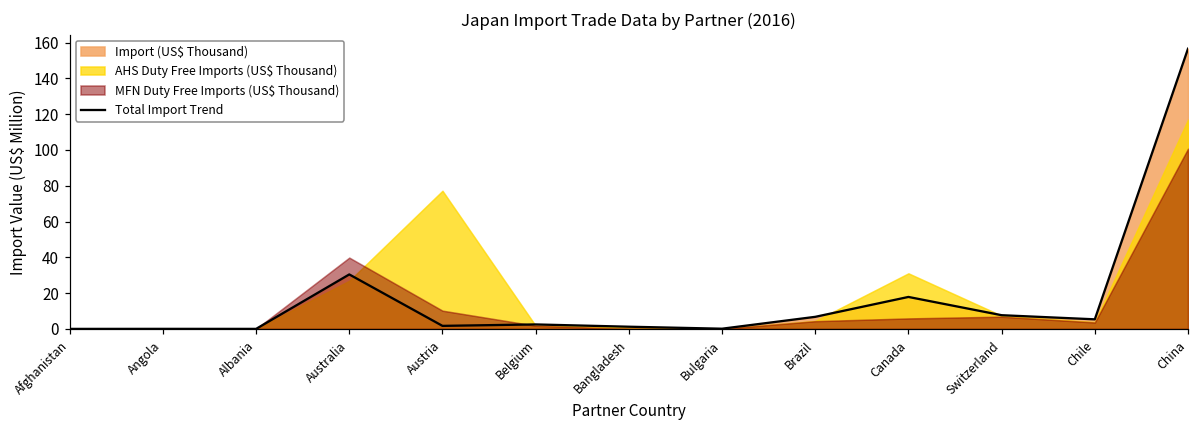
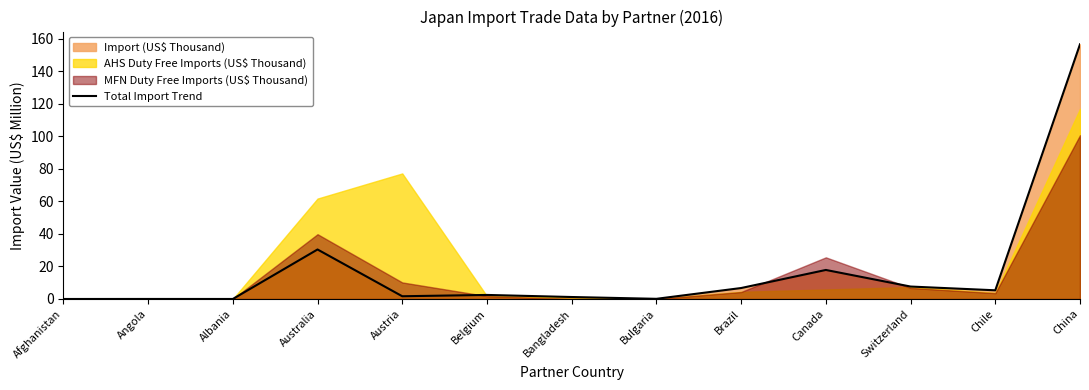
AHS Duty Free Imports (US$ Thousand), Australia: 27 -> 62
AHS Duty Free Imports (US$ Thousand), Canada: 31 -> 6
MFN Duty Free Imports (US$ Thousand), Canada: 6 -> 26
